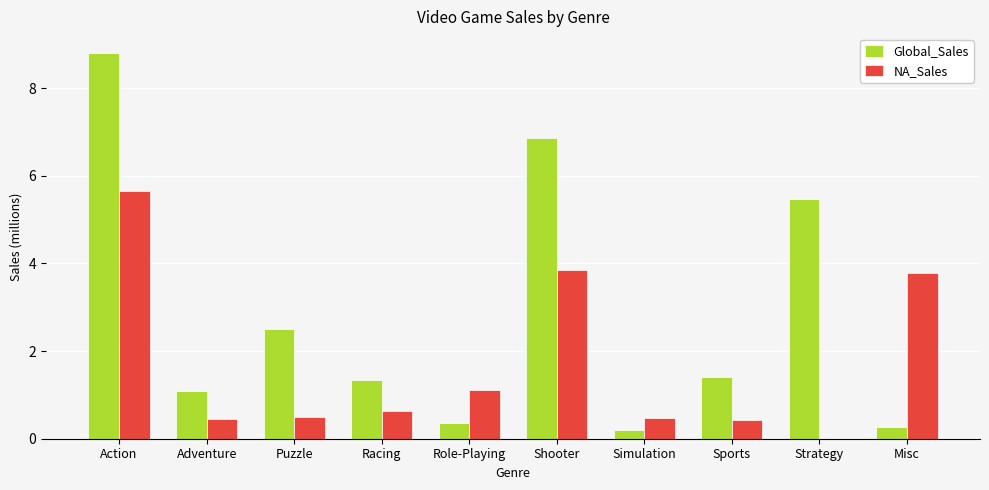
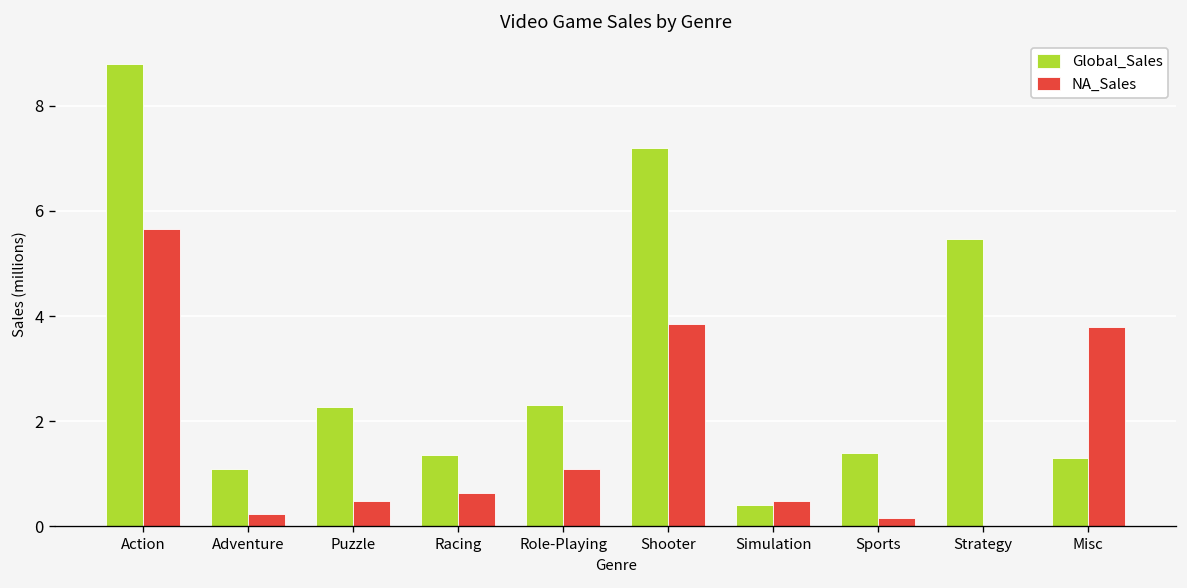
NA_Sales, Adventure: 0.4 -> 0.2
Global_Sales, Puzzle: 2.5 -> 2.3
Global_Sales, Role-Playing: 0.4 -> 2.3
Global_Sales, Shooter: 6.9 -> 7.2
Global_Sales, Simulation: 0.2 -> 0.4
NA_Sales, Sports: 0.4 -> 0.2
Global_Sales, Misc: 0.3 -> 1.3
